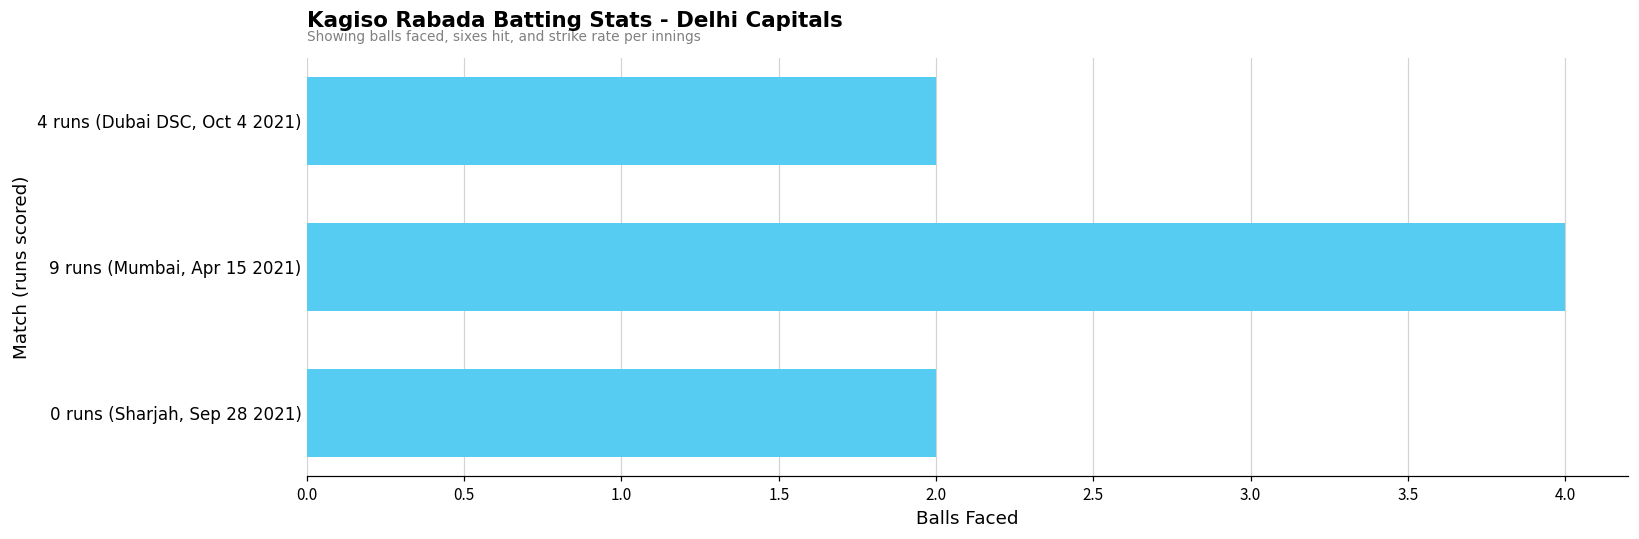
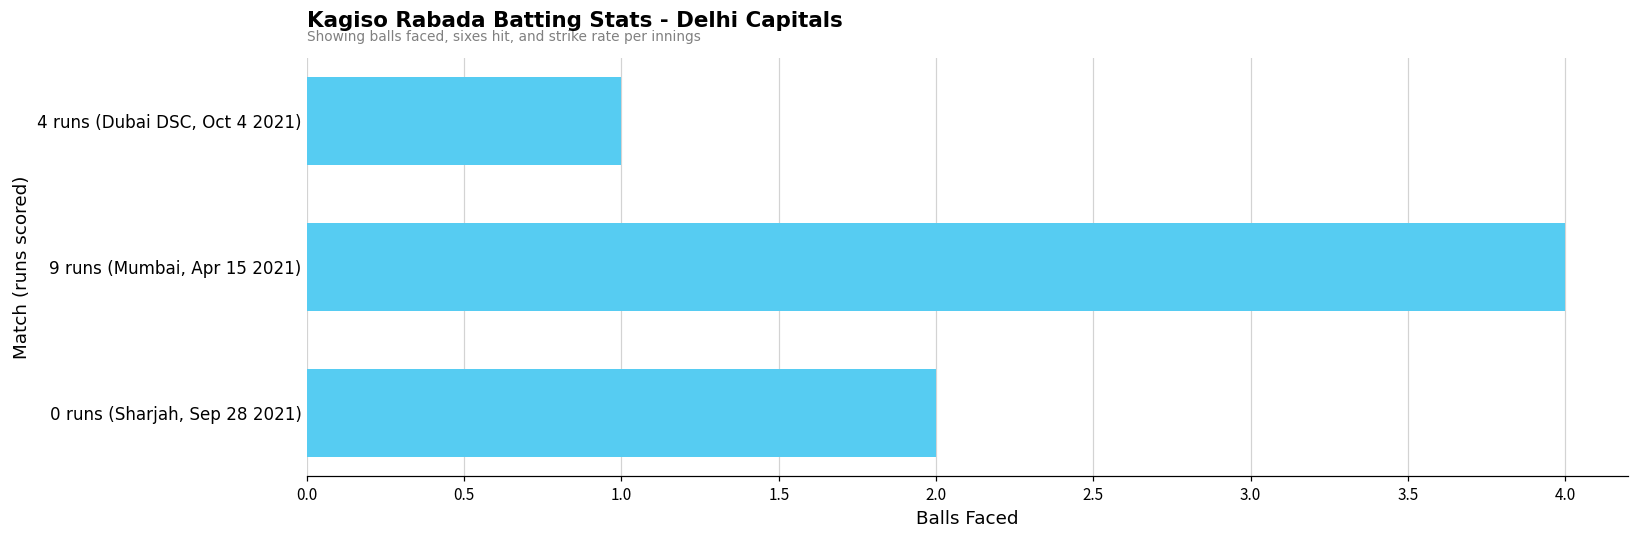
4 runs (Dubai DSC, Oct 4 2021): 2 -> 1
